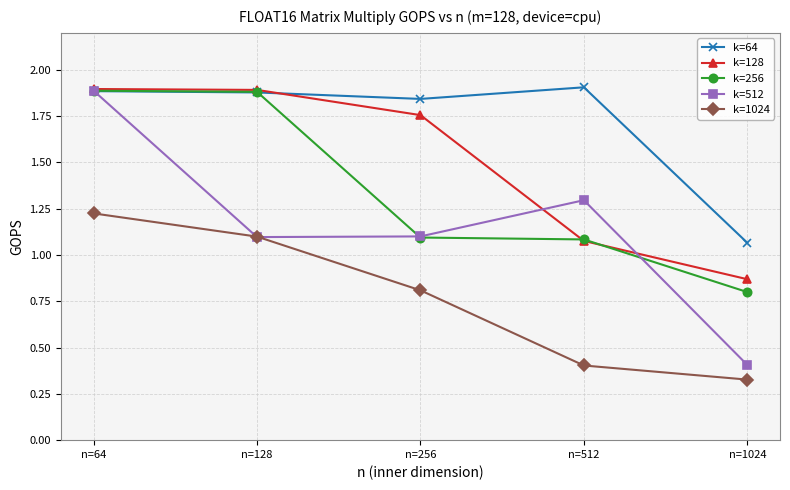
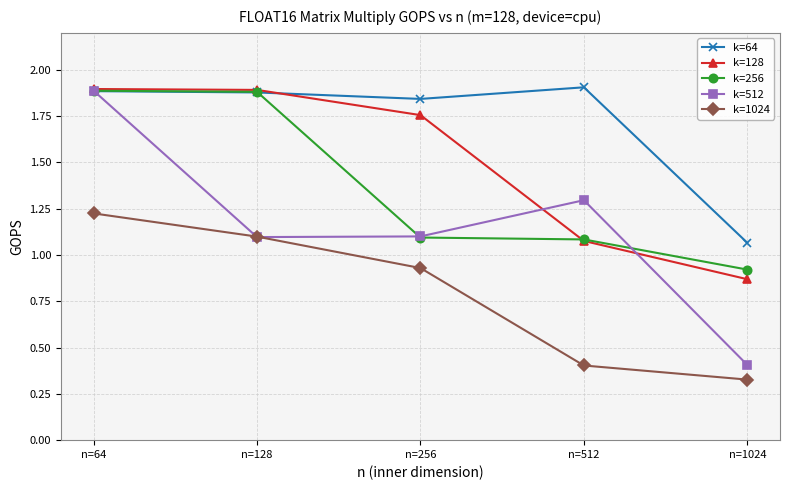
k=1024, n=256: 0.81 -> 0.93
k=256, n=1024: 0.80 -> 0.92
